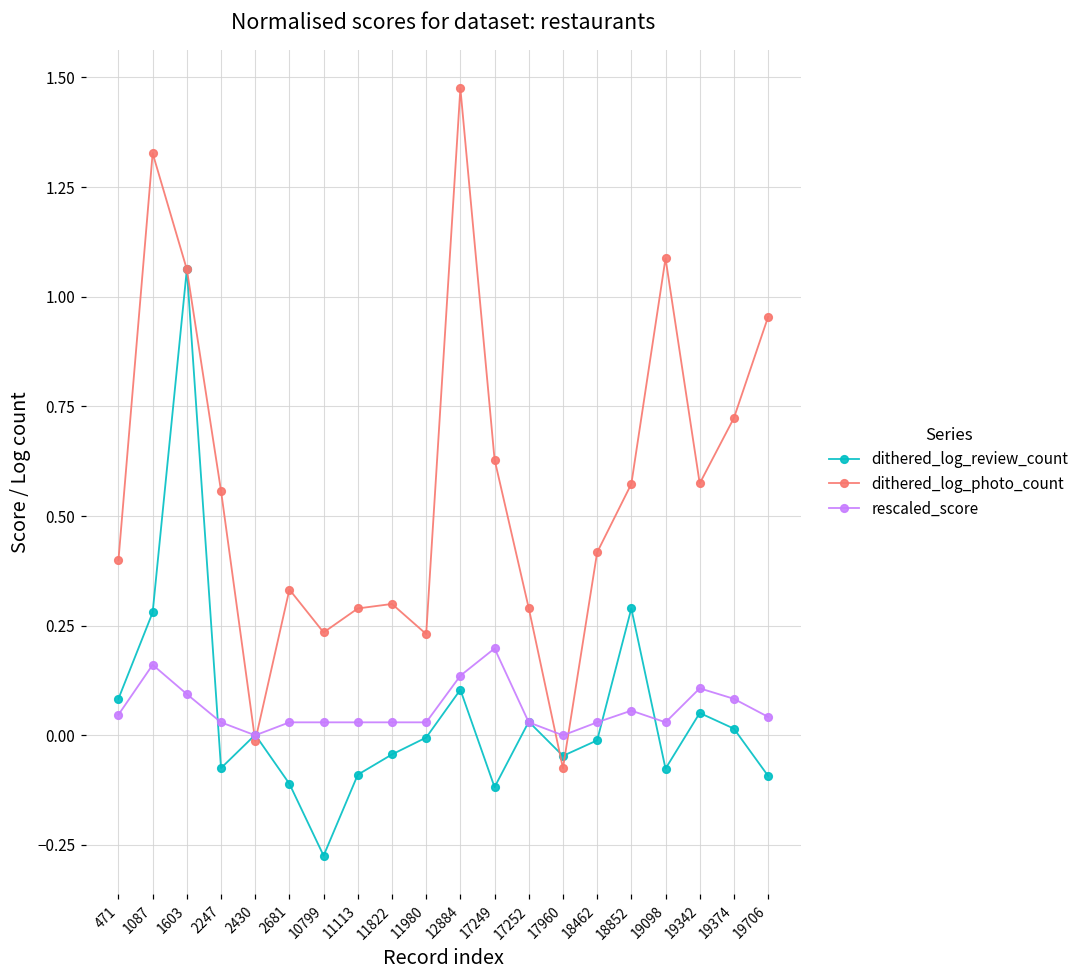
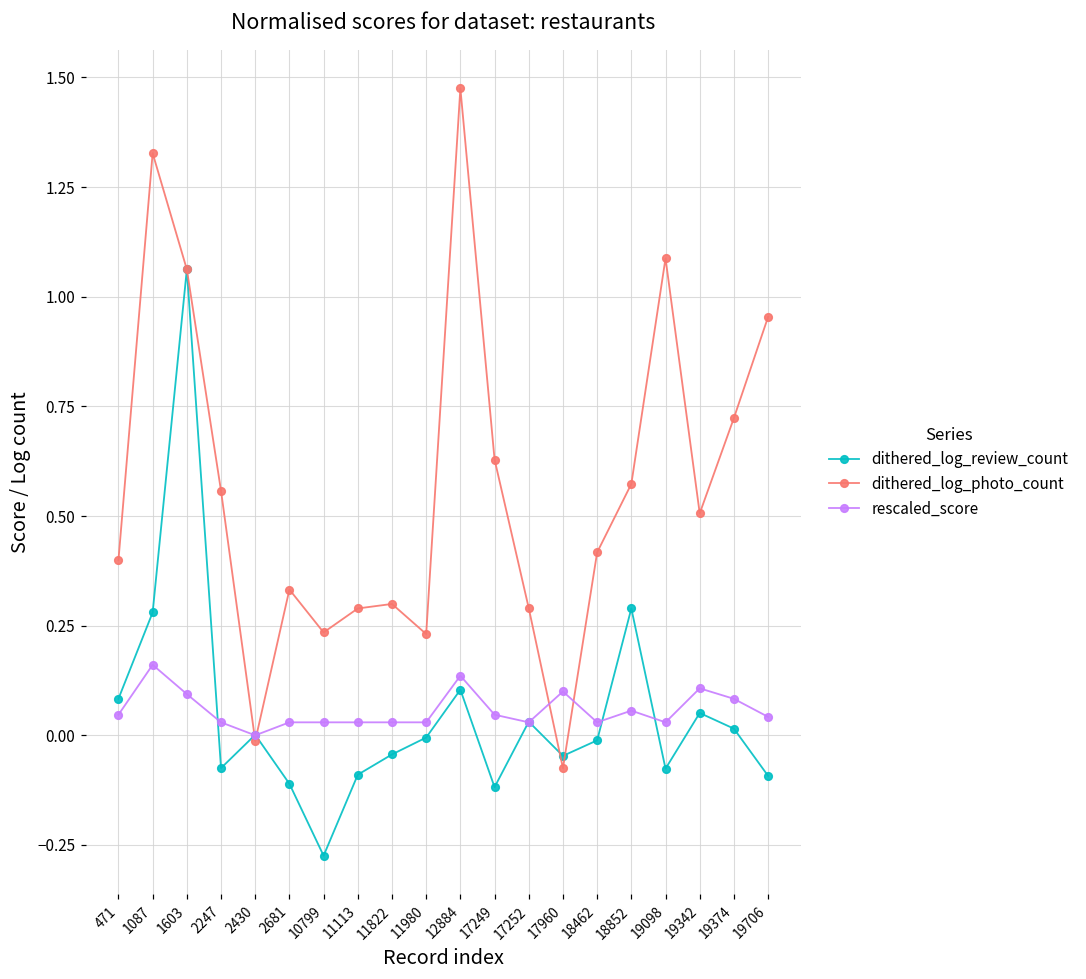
rescaled_score, 17249: 0.20 -> 0.05
rescaled_score, 17960: 0.0 -> 0.1
dithered_log_photo_count, 19342: 0.57 -> 0.51
